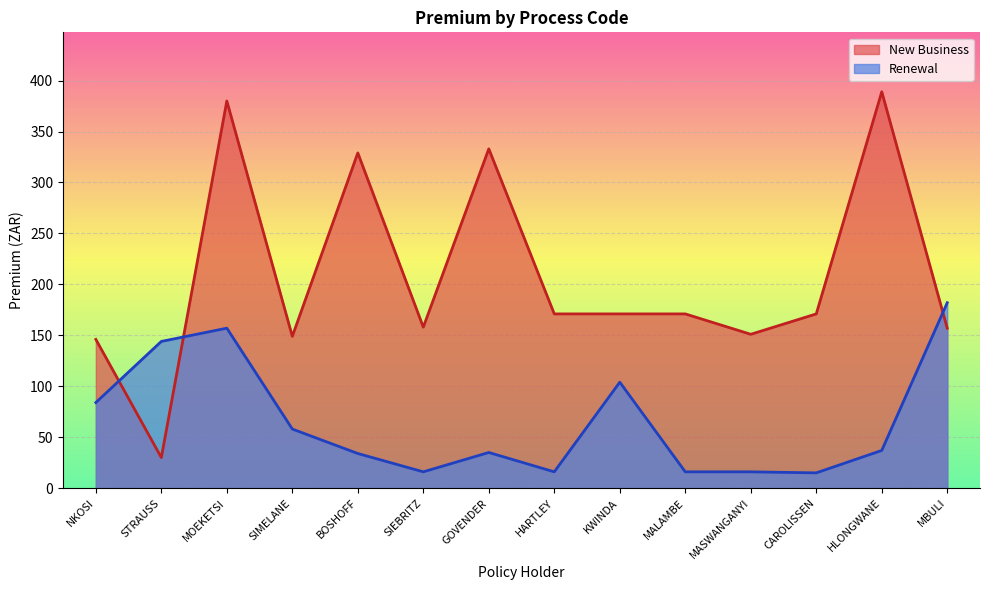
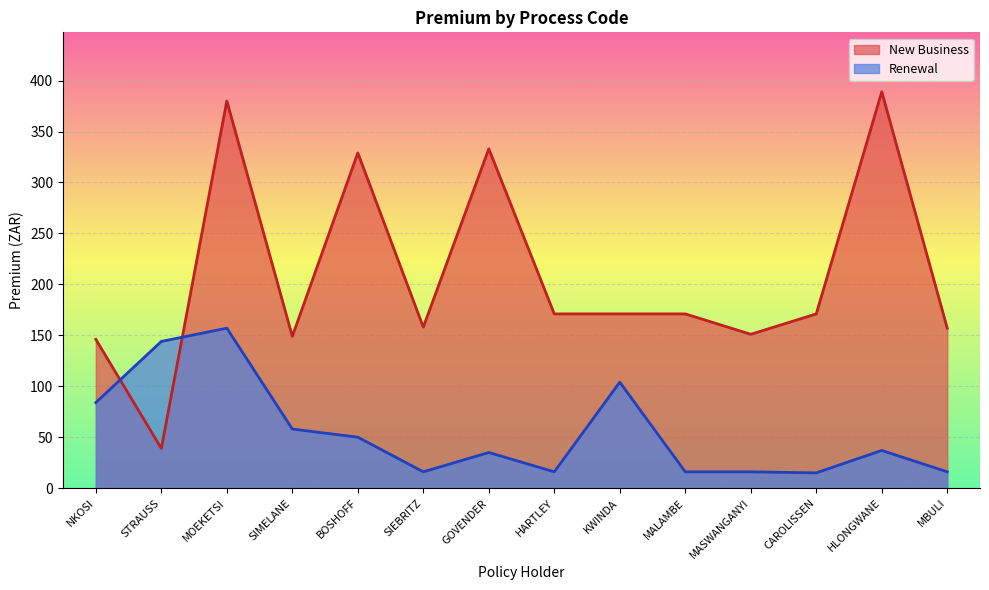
New Business, STRAUSS: 30 -> 39
Renewal, BOSHOFF: 34 -> 50
Renewal, MBULI: 182 -> 16
